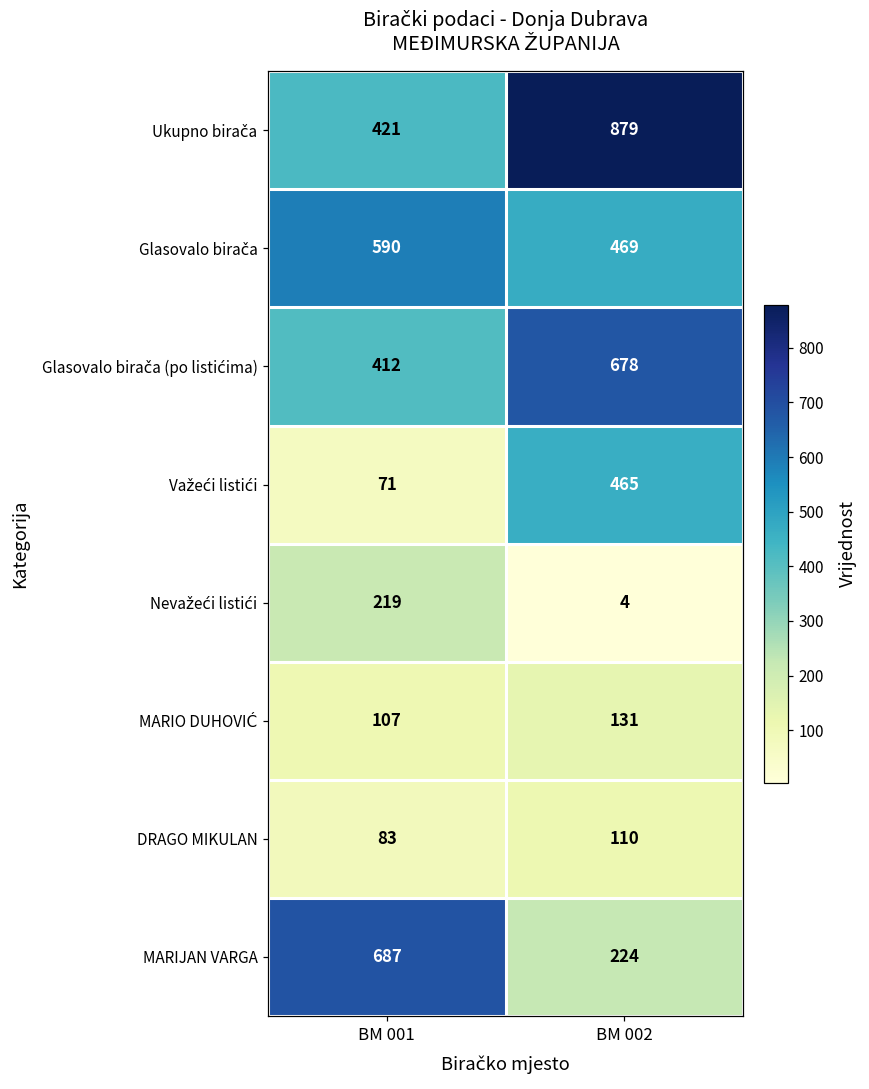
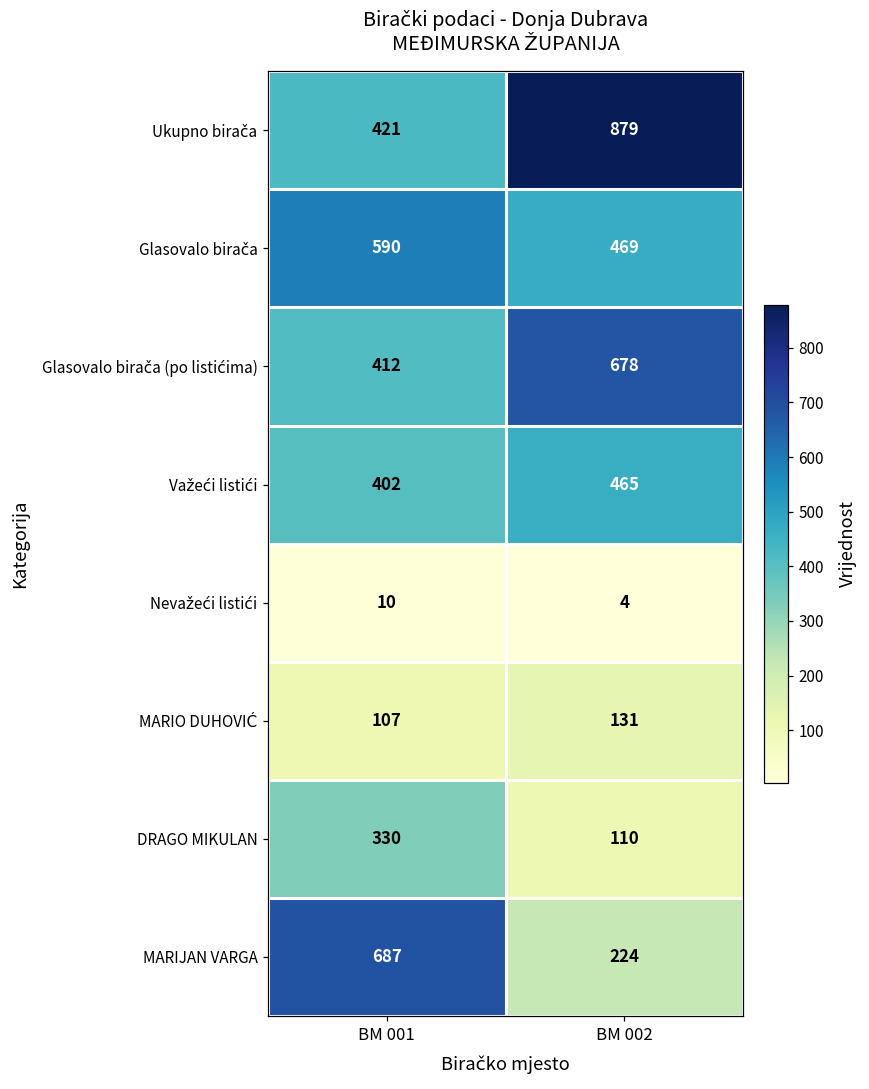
Važeći listići, BM 001: 71 -> 402
Nevažeći listići, BM 001: 219 -> 10
DRAGO MIKULAN, BM 001: 83 -> 330
